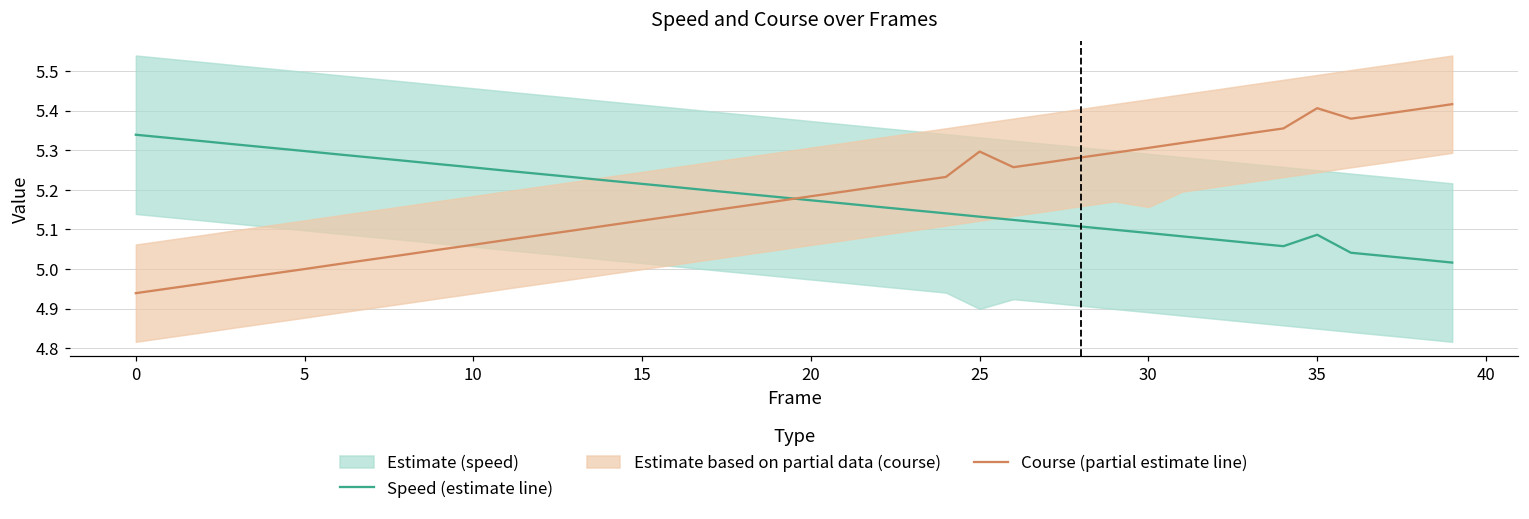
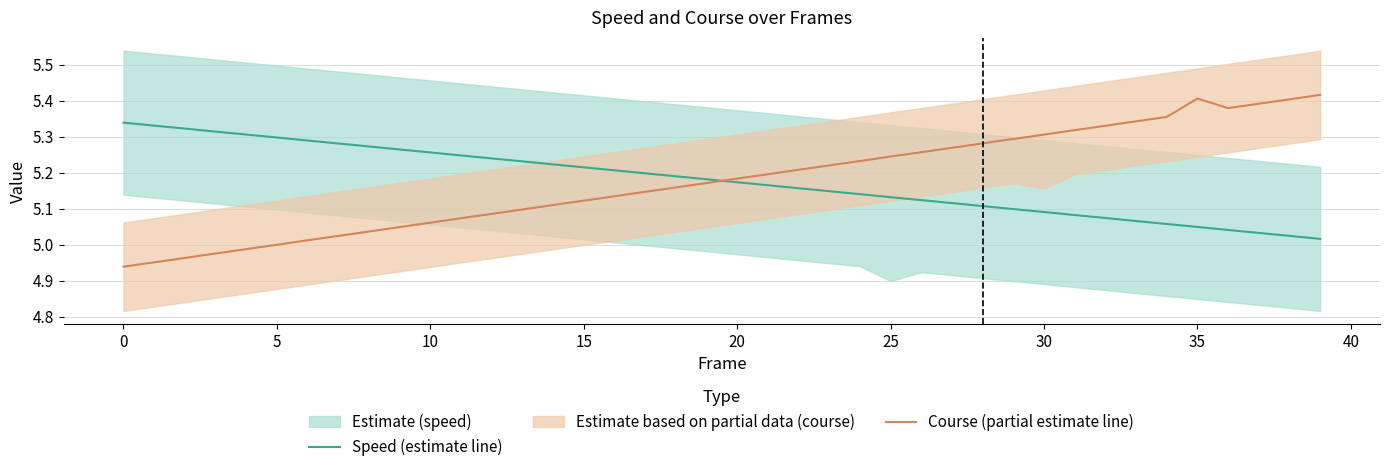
Course (partial estimate line), 25: 5.30 -> 5.24
Speed (estimate line), 35: 5.09 -> 5.05
